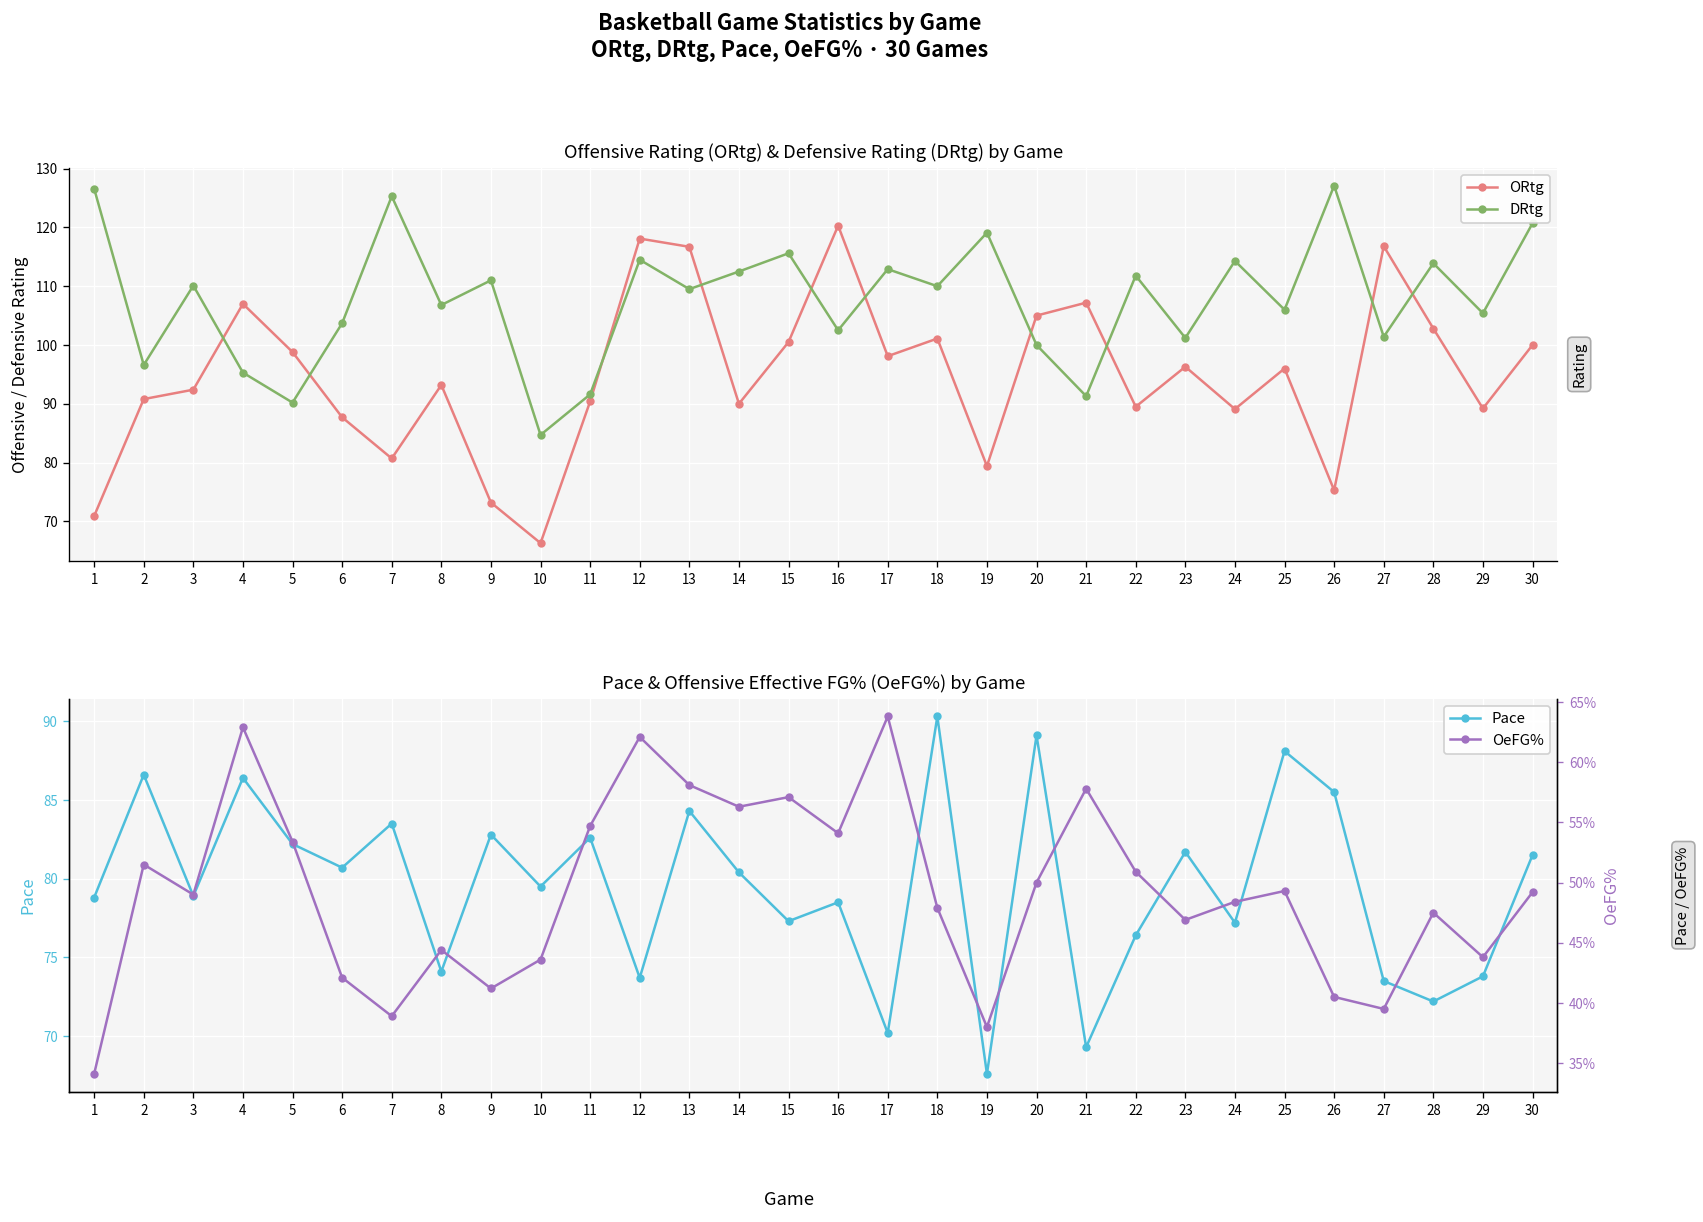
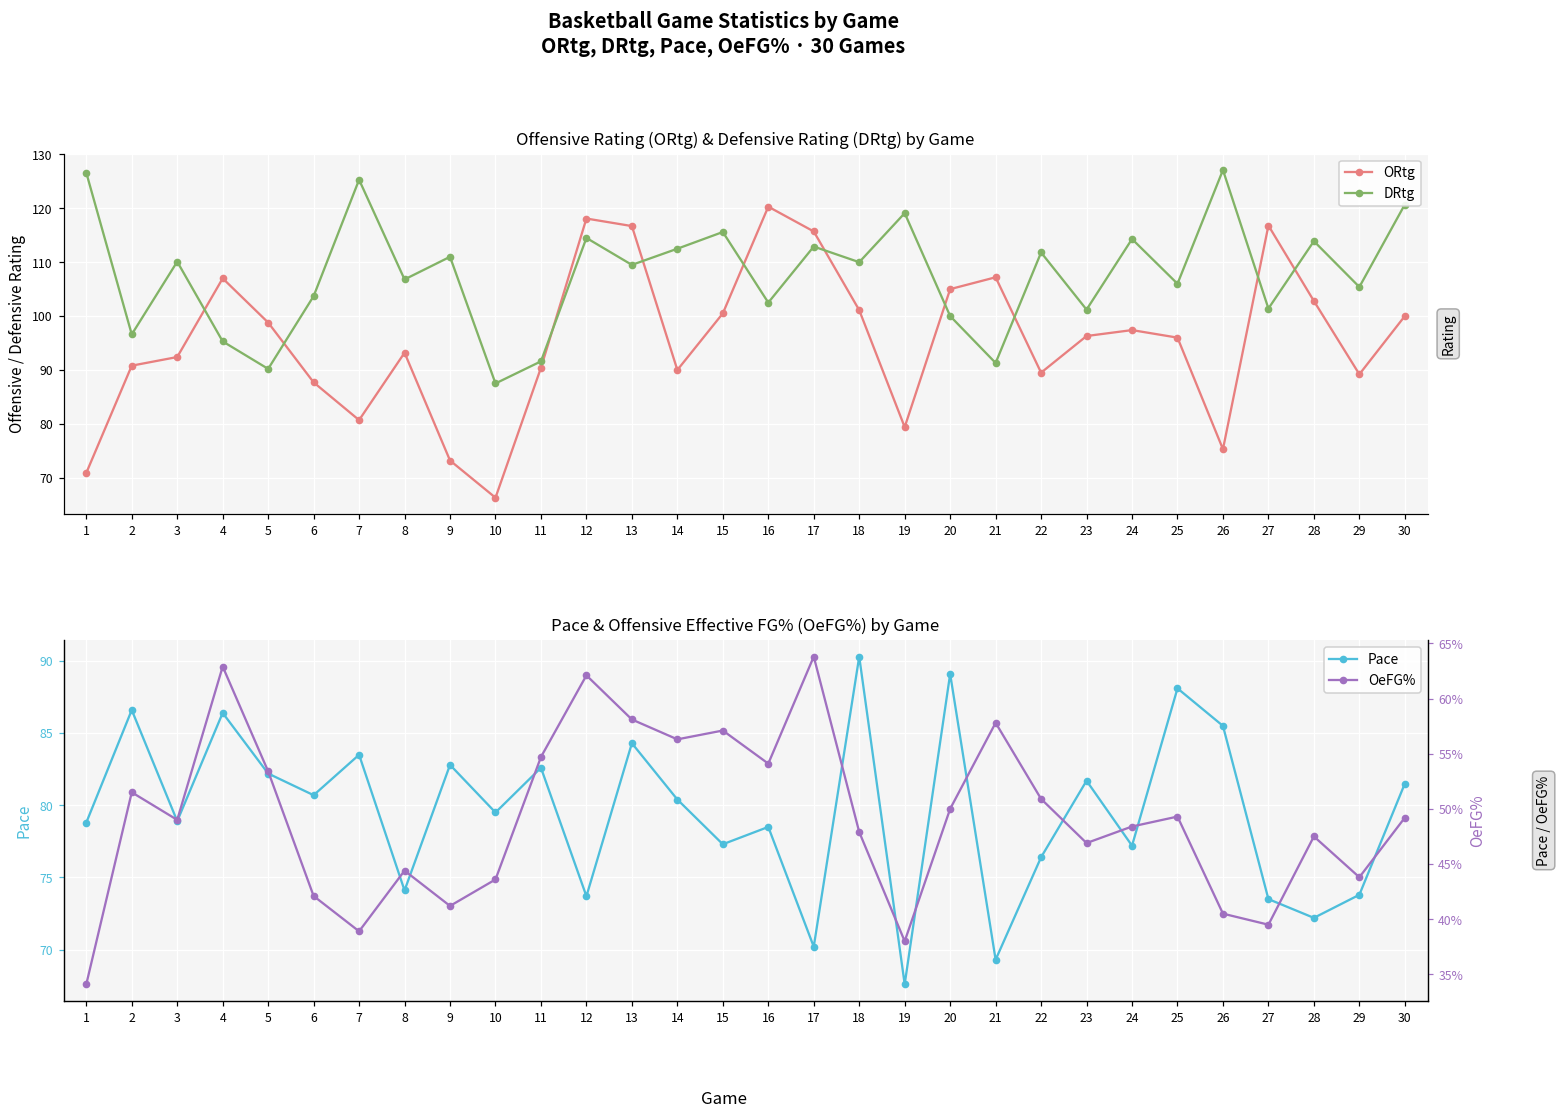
Offensive Rating (ORtg) & Defensive Rating (DRtg) by Game, DRtg, 10: 85 -> 88
Offensive Rating (ORtg) & Defensive Rating (DRtg) by Game, ORtg, 17: 98 -> 116
Offensive Rating (ORtg) & Defensive Rating (DRtg) by Game, ORtg, 24: 89 -> 97
